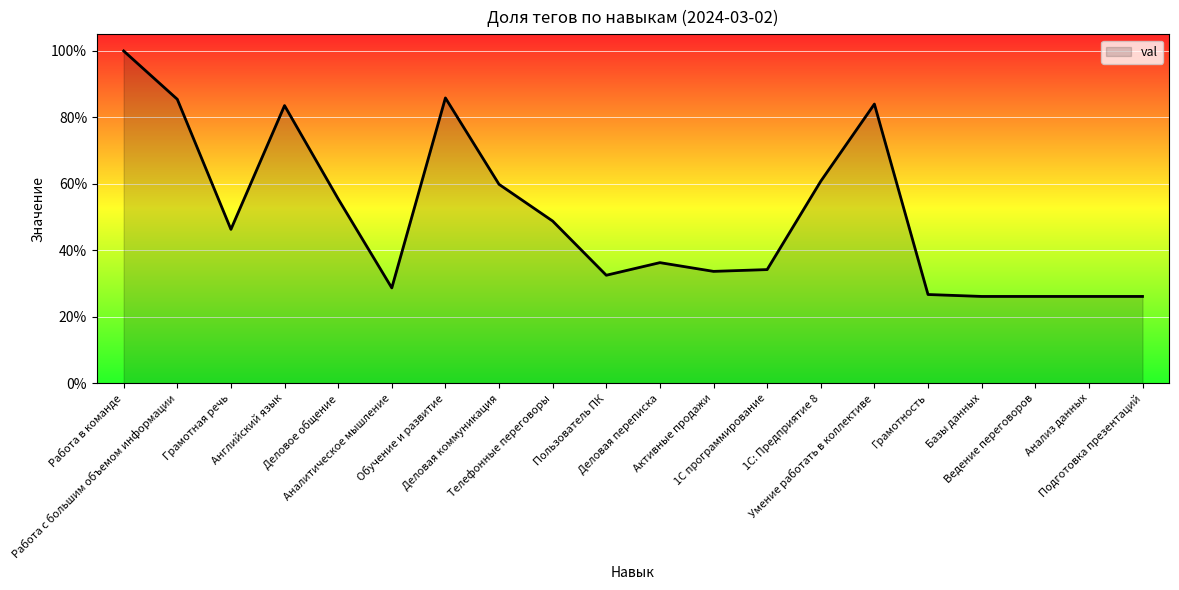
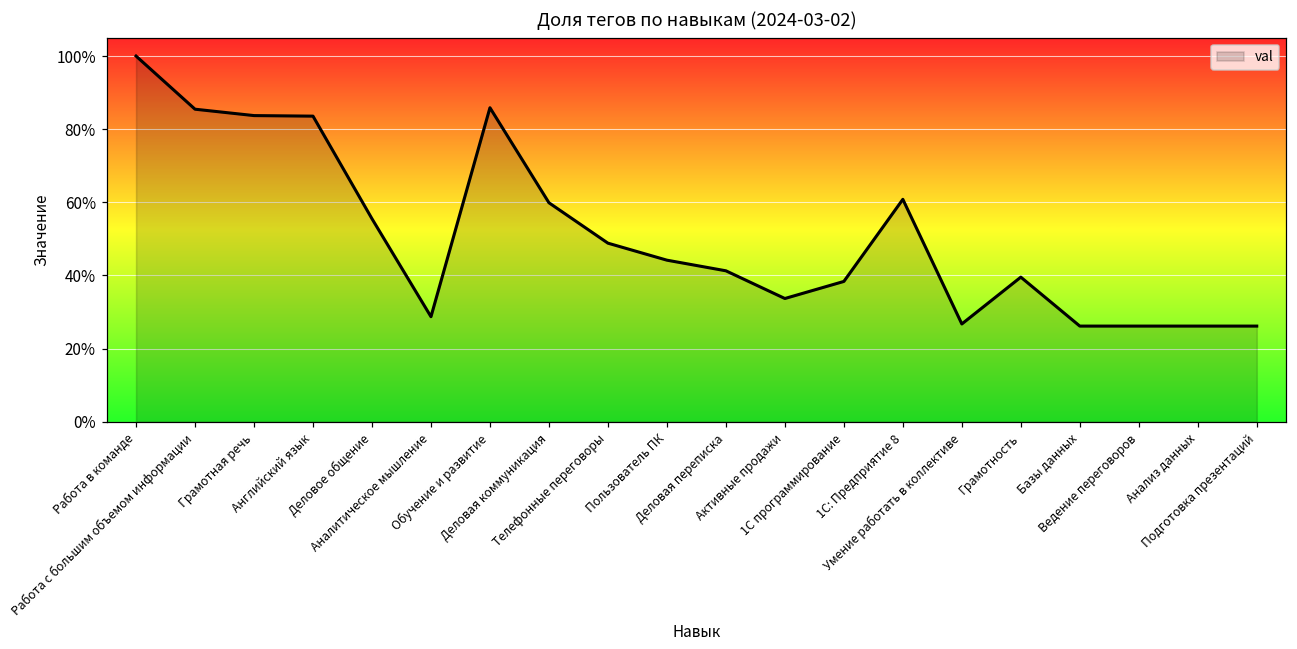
Грамотная речь: 46% -> 84%
Пользователь ПК: 33% -> 44%
Деловая переписка: 36% -> 41%
1С программирование: 34% -> 38%
Умение работать в коллективе: 84% -> 27%
Грамотность: 27% -> 40%
